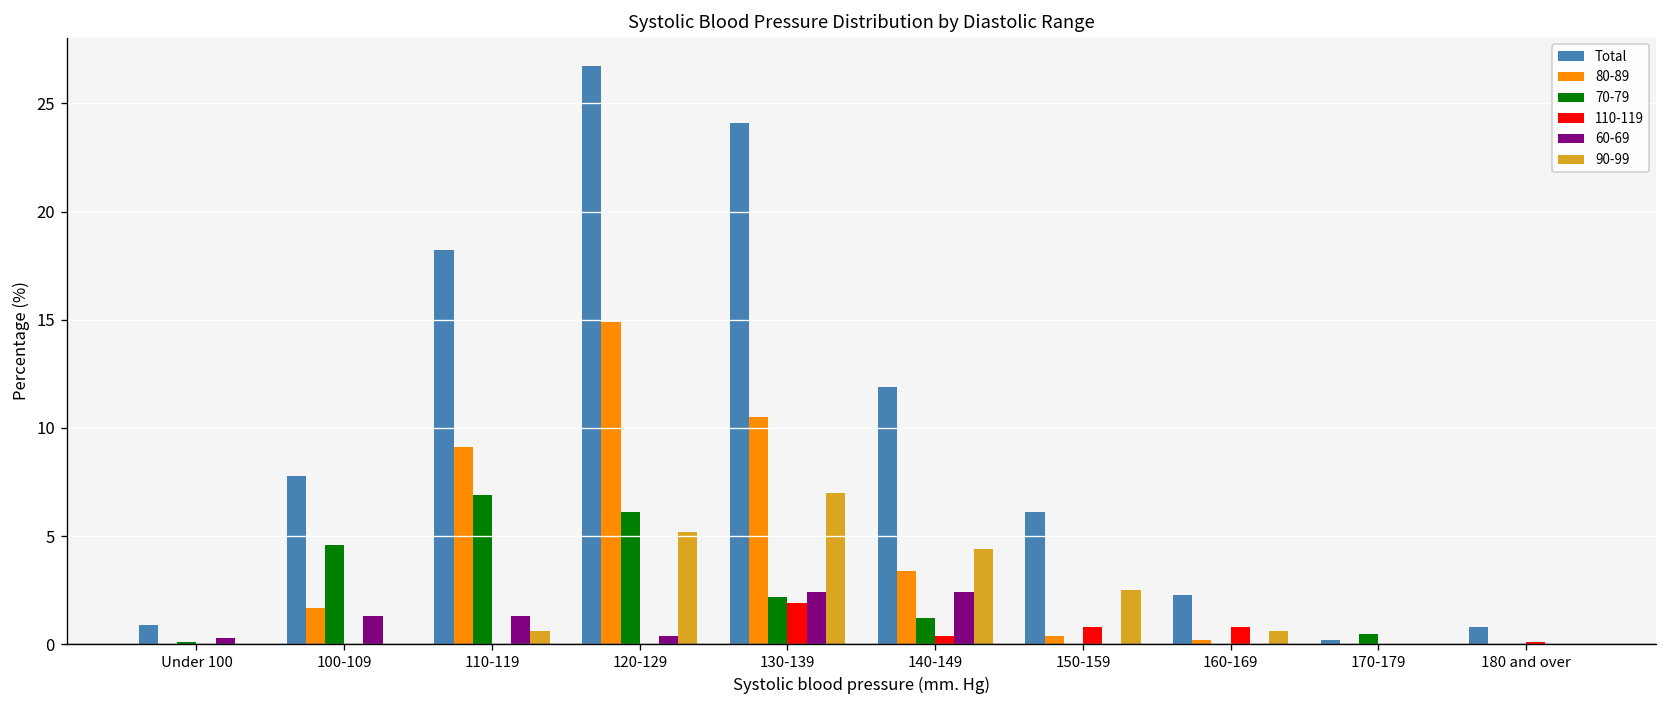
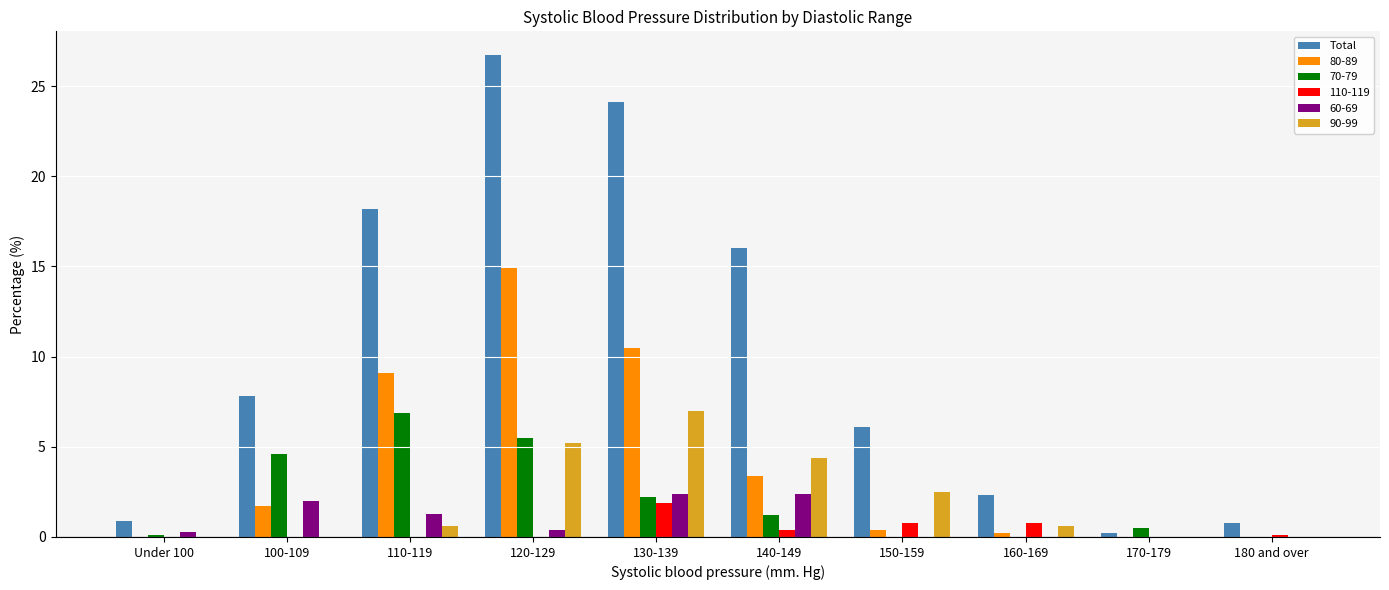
60-69, 100-109: 1.3 -> 2.0
70-79, 120-129: 6.1 -> 5.5
Total, 140-149: 11.9 -> 16.0
